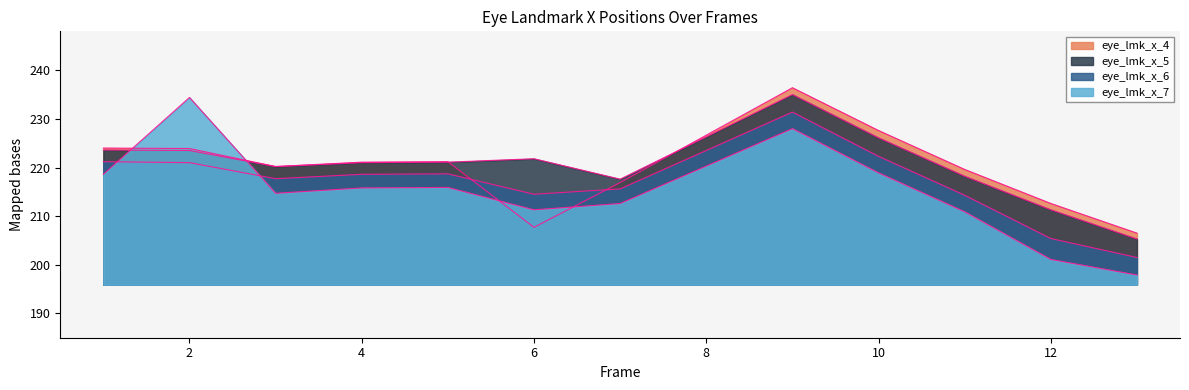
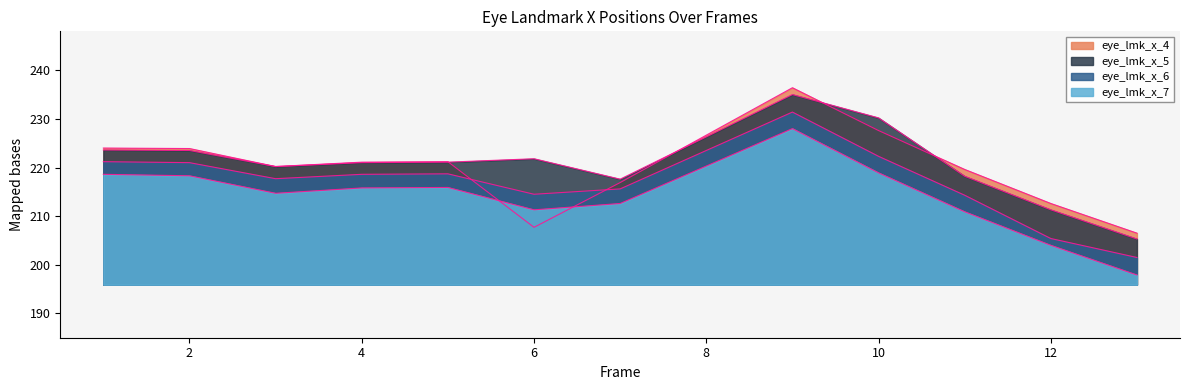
eye_lmk_x_7, 2: 234 -> 218
eye_lmk_x_5, 10: 226 -> 230
eye_lmk_x_7, 12: 201 -> 204
